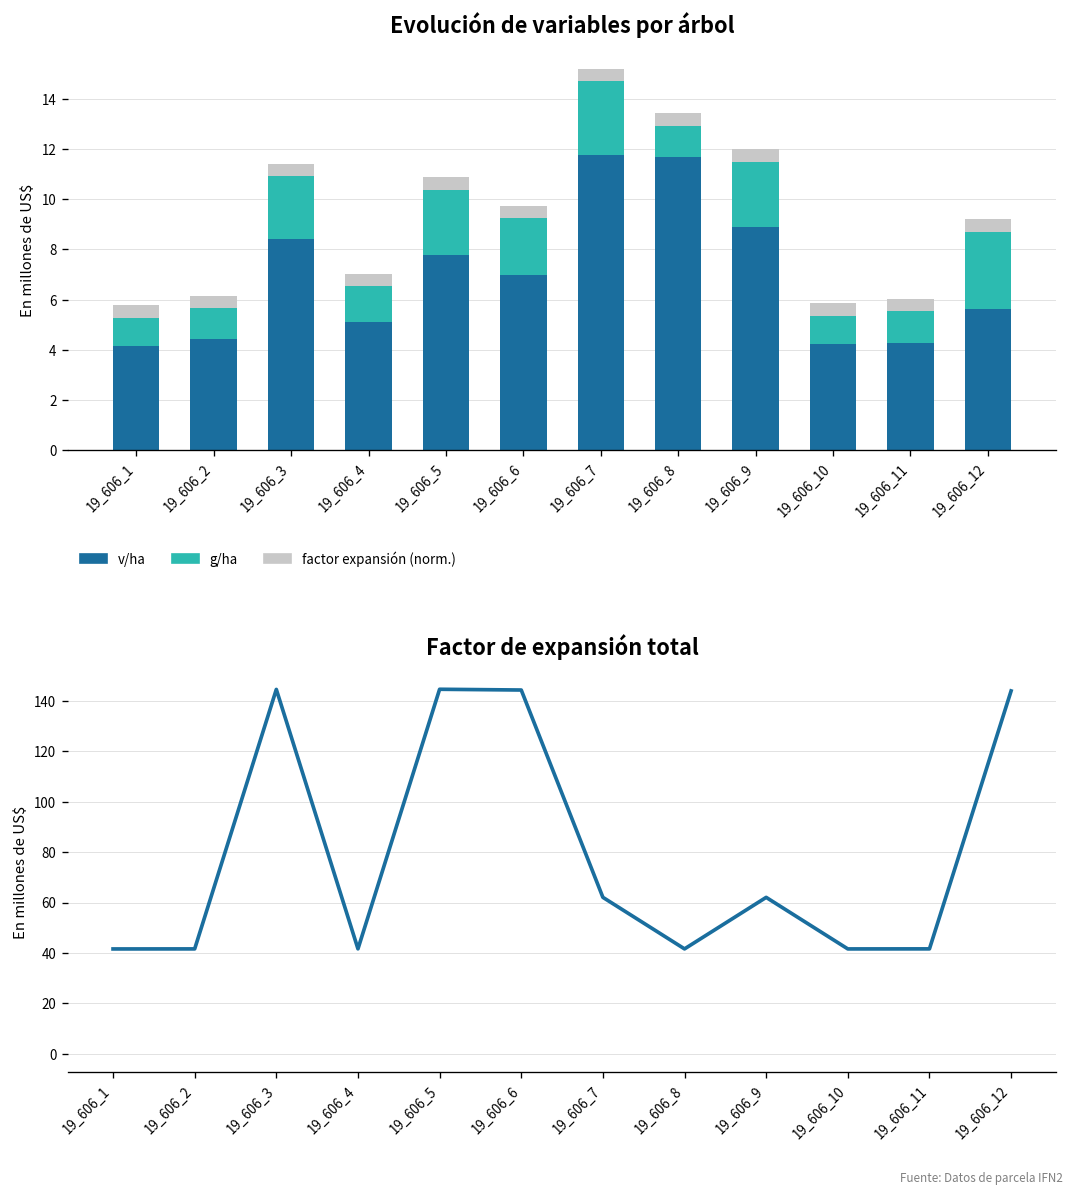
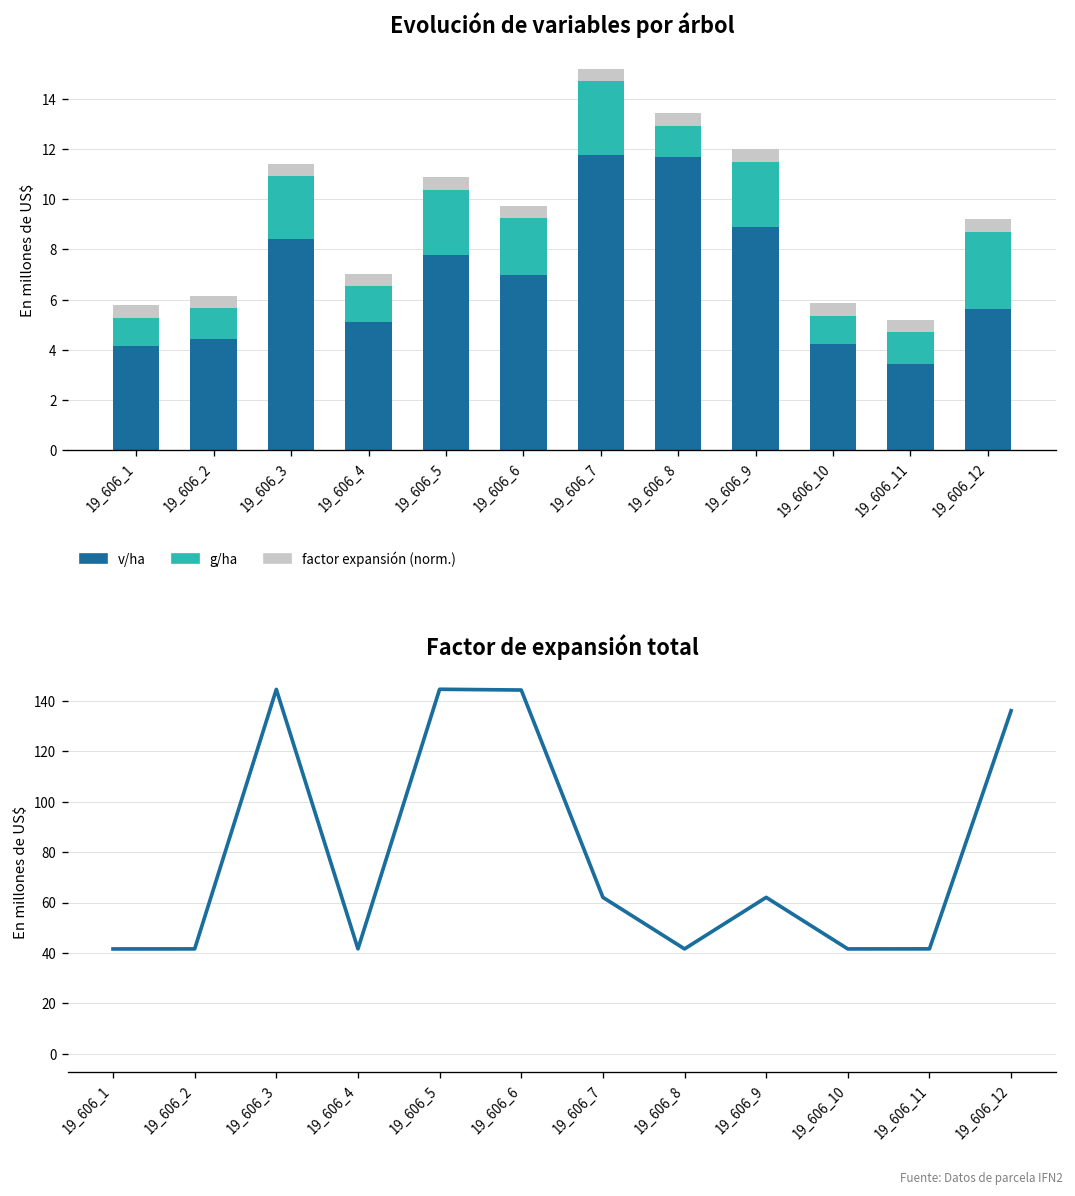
Evolución de variables por árbol, v/ha, 19_606_11: 4.3 -> 3.4
Factor de expansión total, 19_606_12: 144 -> 136
